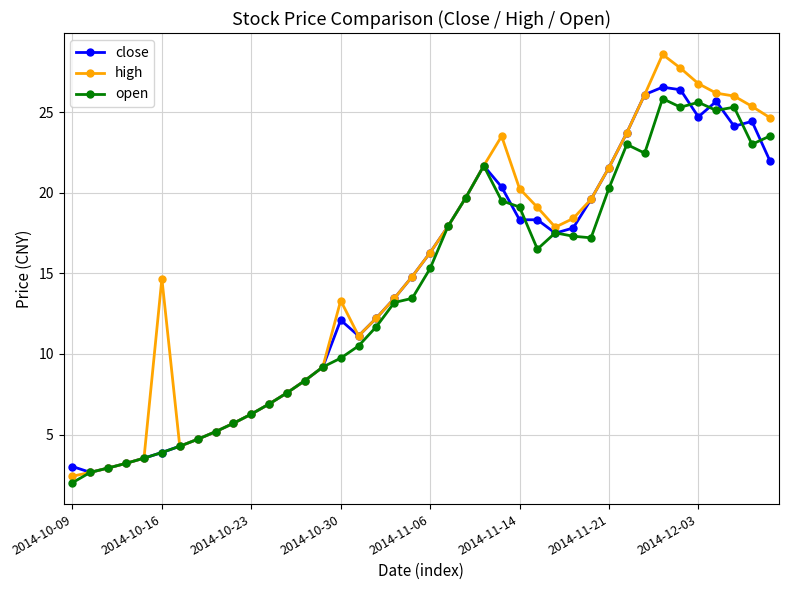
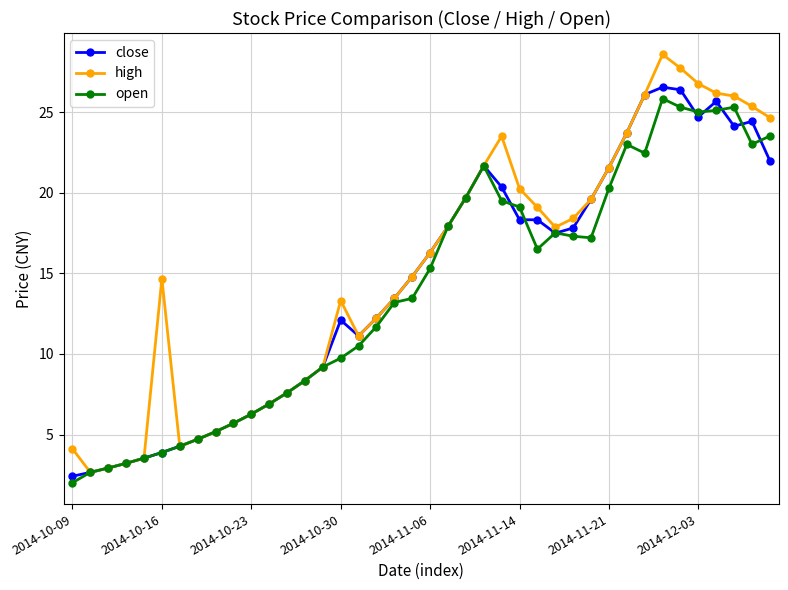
close, 2014-10-09: 3.0 -> 2.4
high, 2014-10-09: 2.4 -> 4.1
open, 2014-12-03: 25.6 -> 25.0
